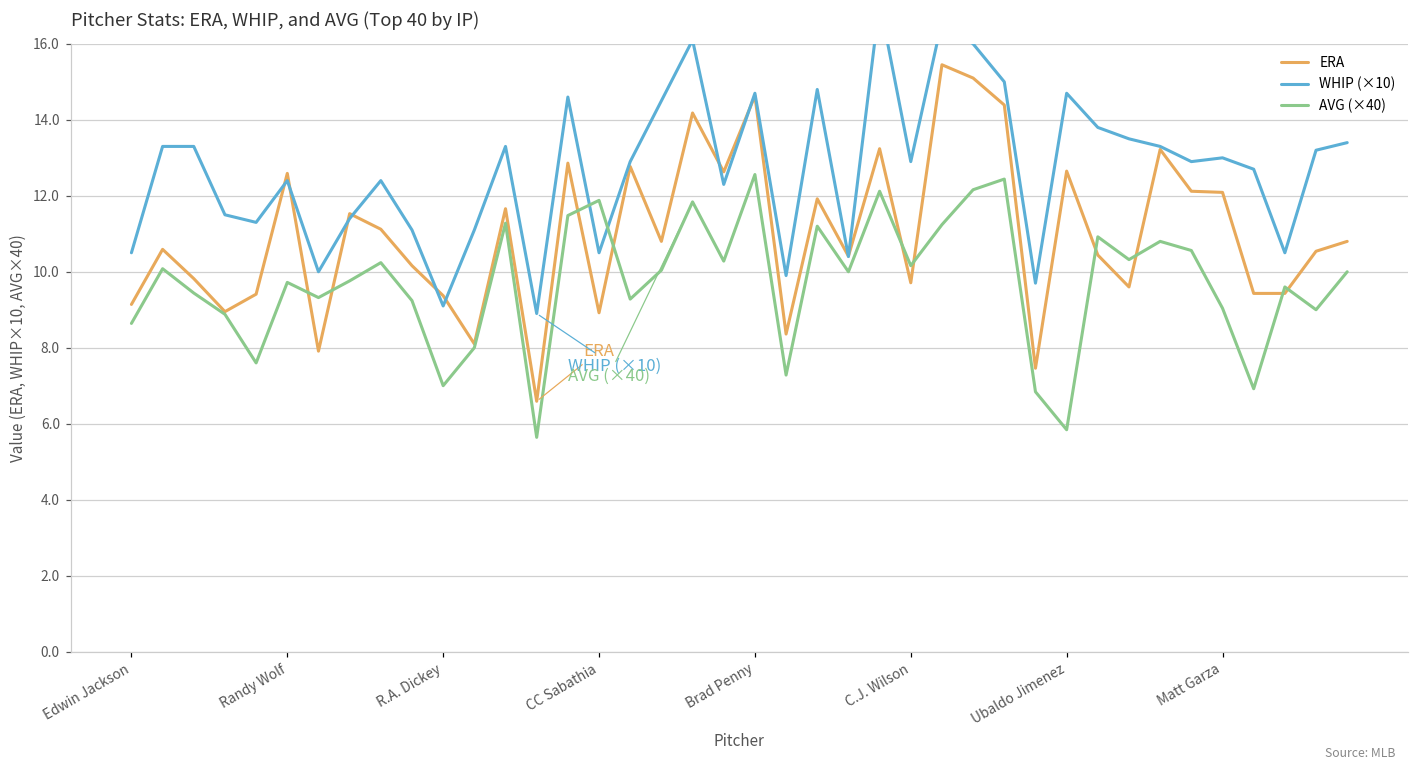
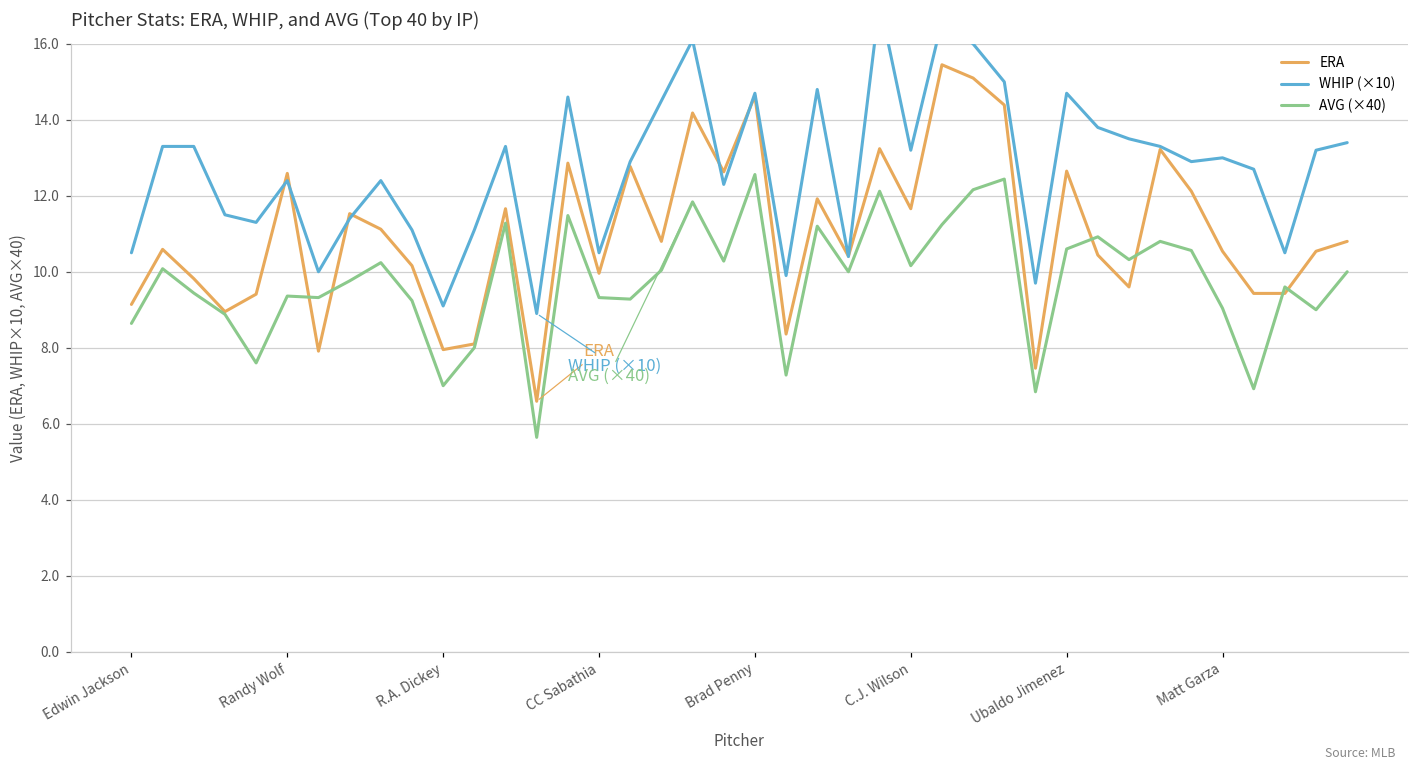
AVG (×40), Randy Wolf: 9.7 -> 9.4
ERA, R.A. Dickey: 9.4 -> 8.0
ERA, CC Sabathia: 8.9 -> 10.0
AVG (×40), CC Sabathia: 11.9 -> 9.3
ERA, C.J. Wilson: 9.7 -> 11.7
WHIP (×10), C.J. Wilson: 12.9 -> 13.2
AVG (×40), Ubaldo Jimenez: 5.8 -> 10.6
ERA, Matt Garza: 12.1 -> 10.5
